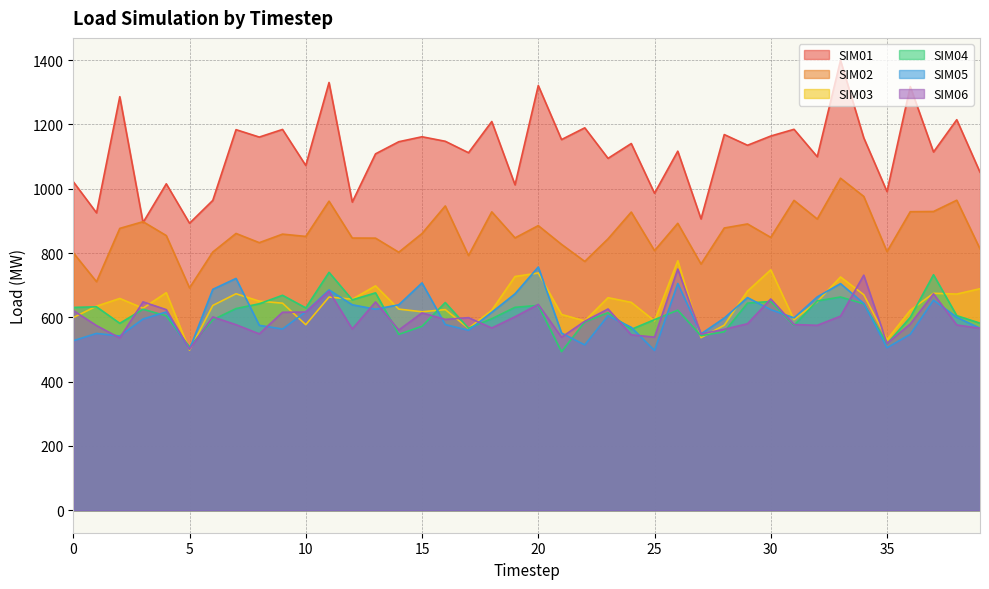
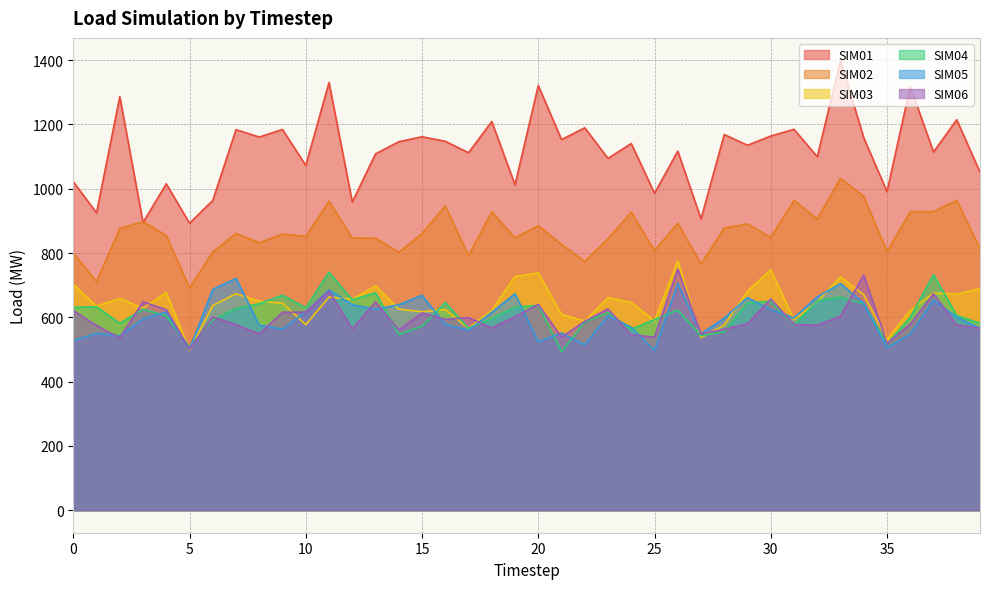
SIM03, 0: 600 -> 700
SIM05, 15: 710 -> 670
SIM05, 20: 760 -> 520
